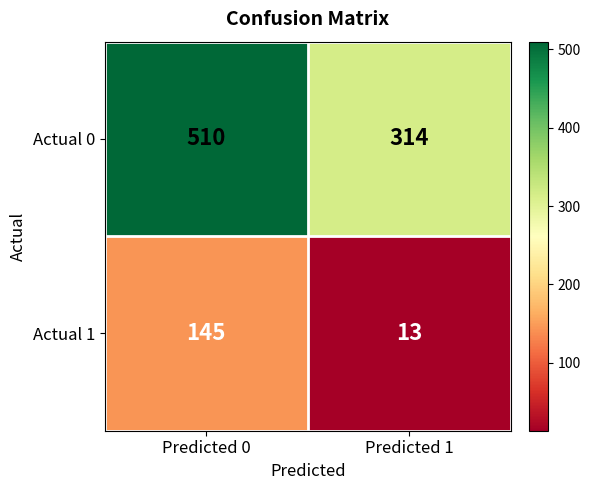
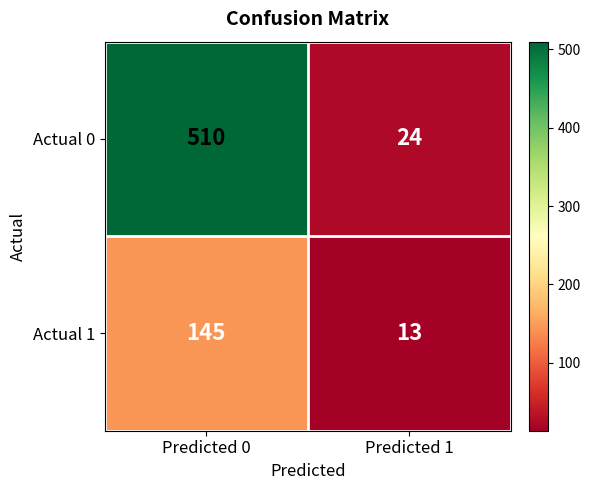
Actual 0, Predicted 1: 314 -> 24
